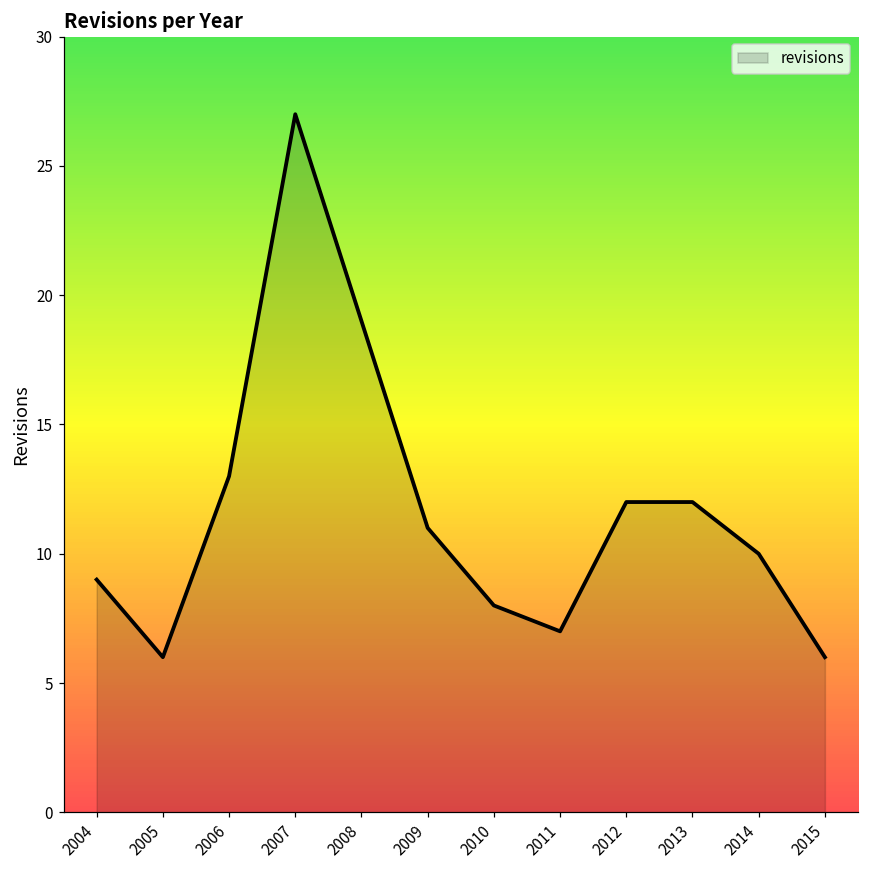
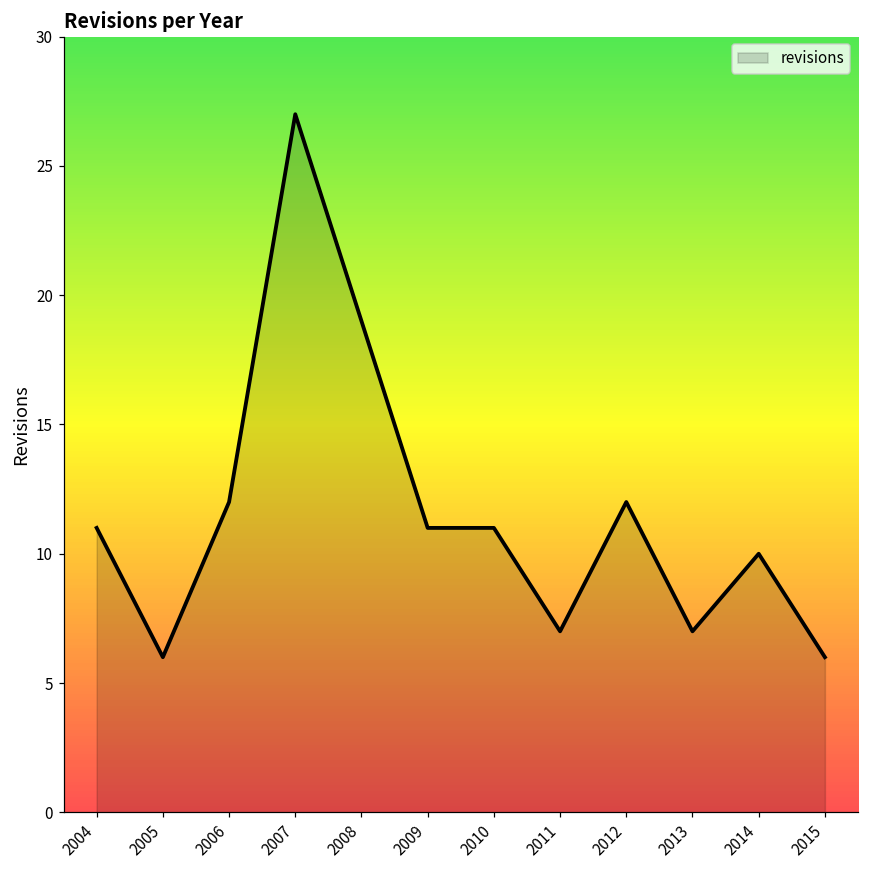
2004: 9 -> 11
2006: 13 -> 12
2010: 8 -> 11
2013: 12 -> 7
